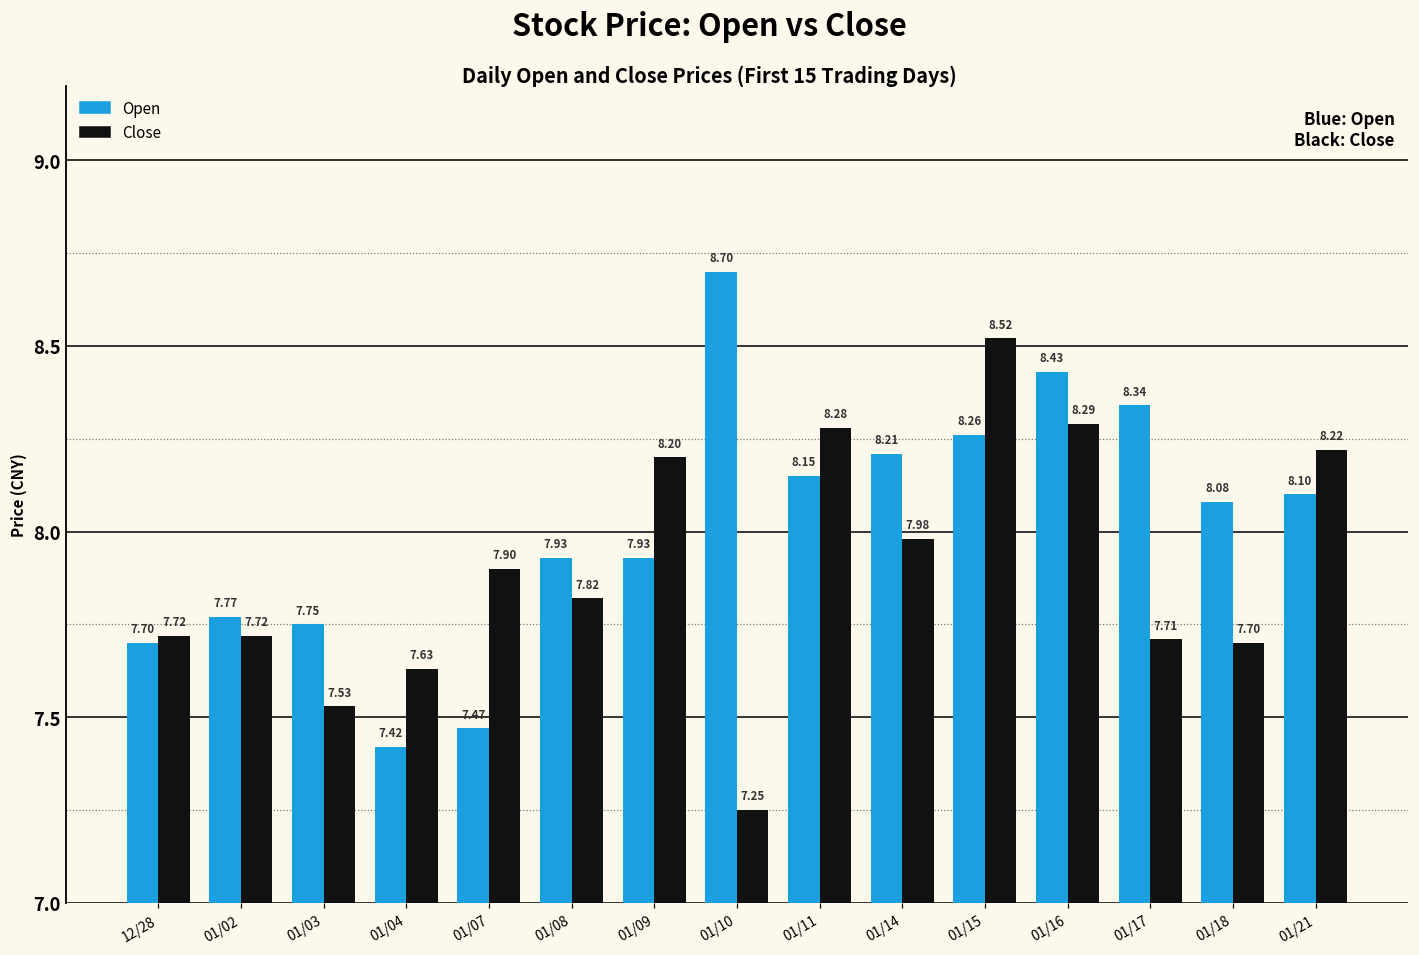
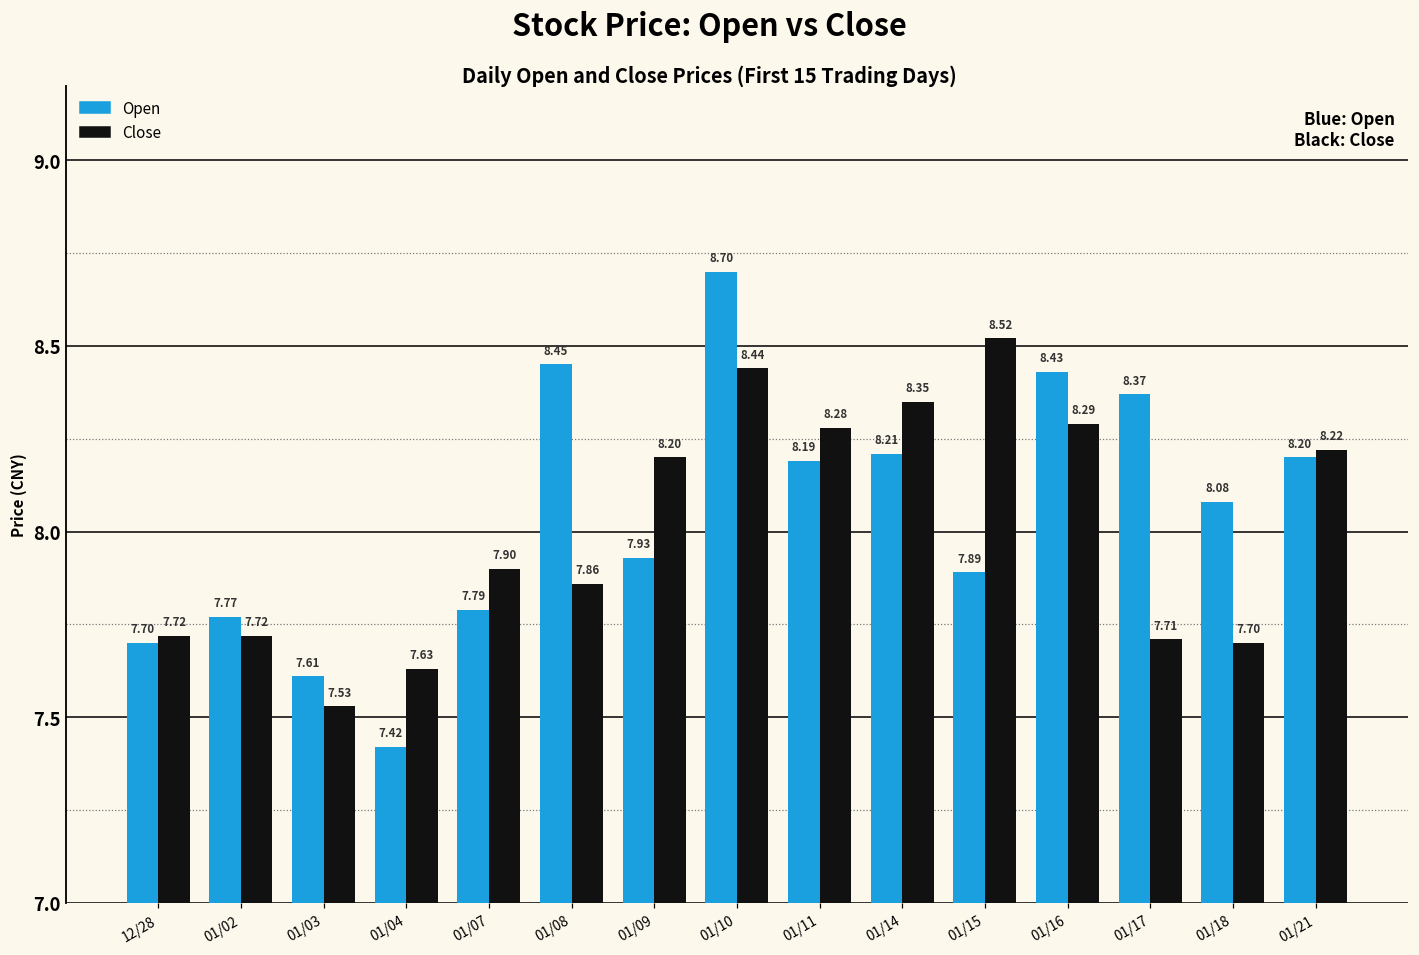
Open, 01/03: 7.75 -> 7.61
Open, 01/07: 7.47 -> 7.79
Open, 01/08: 7.93 -> 8.45
Close, 01/08: 7.82 -> 7.86
Close, 01/10: 7.25 -> 8.44
Open, 01/11: 8.15 -> 8.19
Close, 01/14: 7.98 -> 8.35
Open, 01/15: 8.26 -> 7.89
Open, 01/17: 8.34 -> 8.37
Open, 01/21: 8.10 -> 8.20
